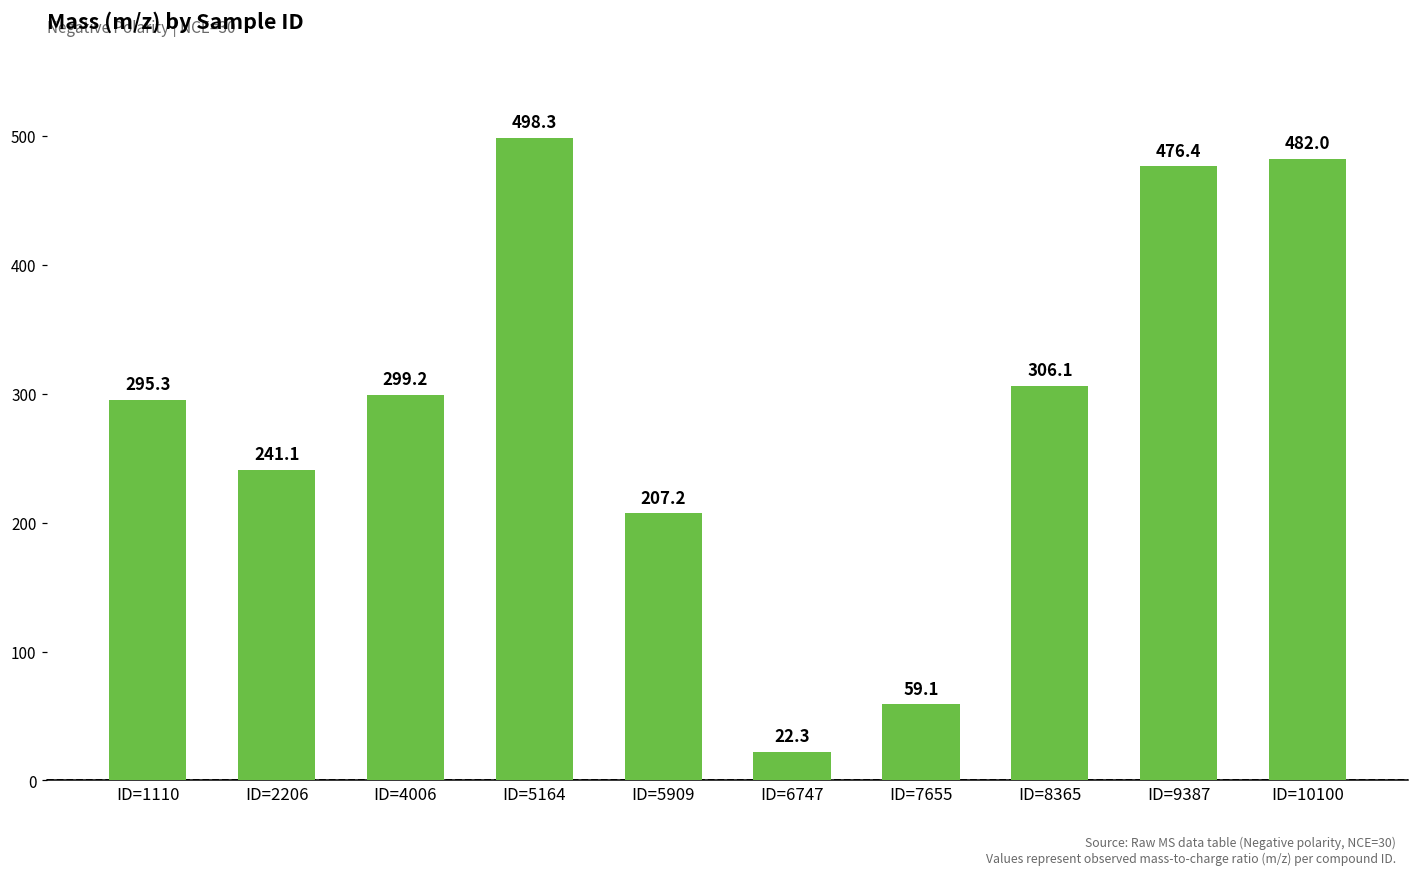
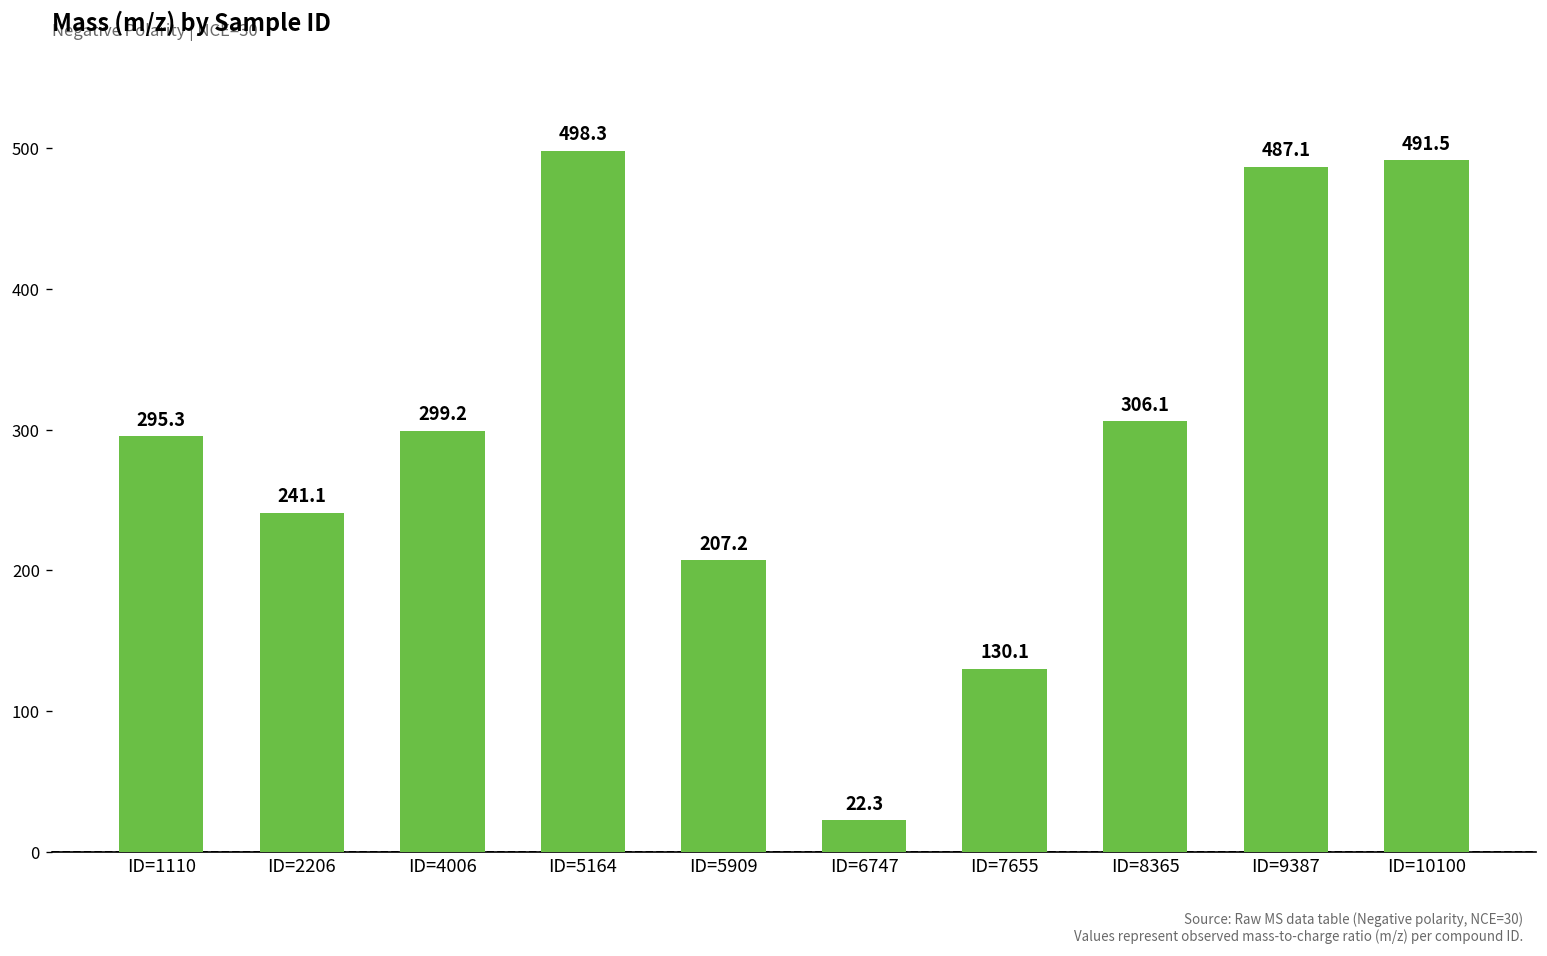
ID=7655: 59.1 -> 130.1
ID=9387: 476.4 -> 487.1
ID=10100: 482.0 -> 491.5
